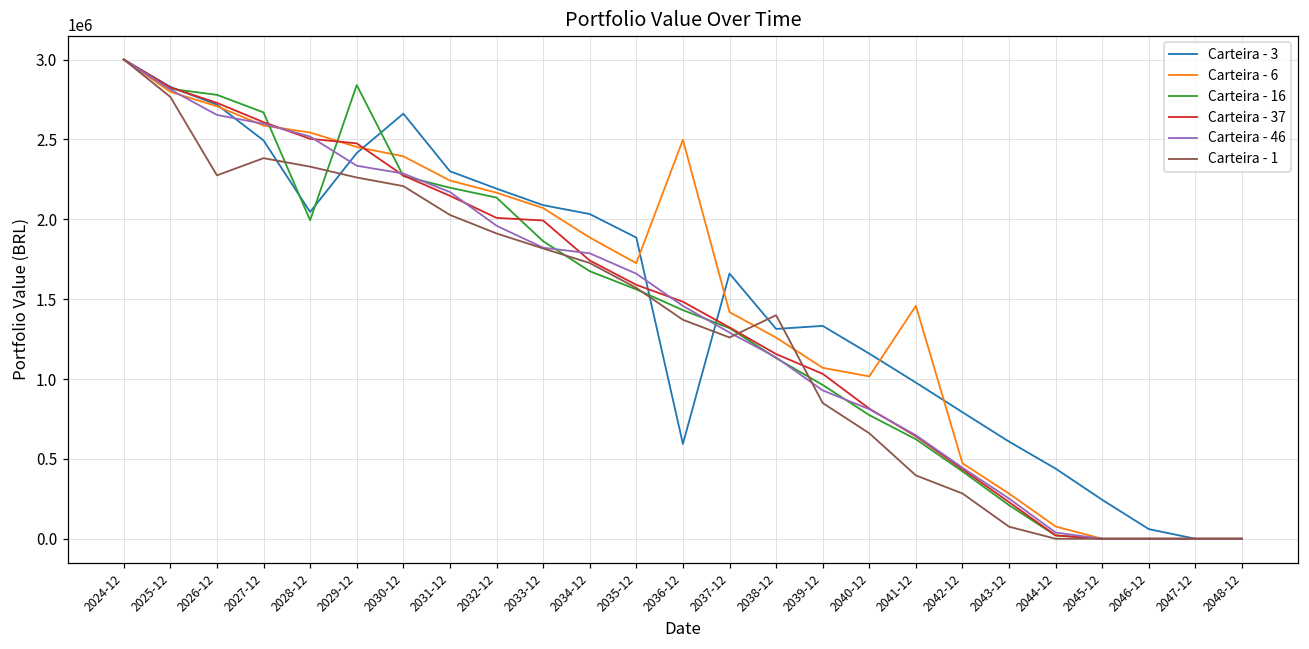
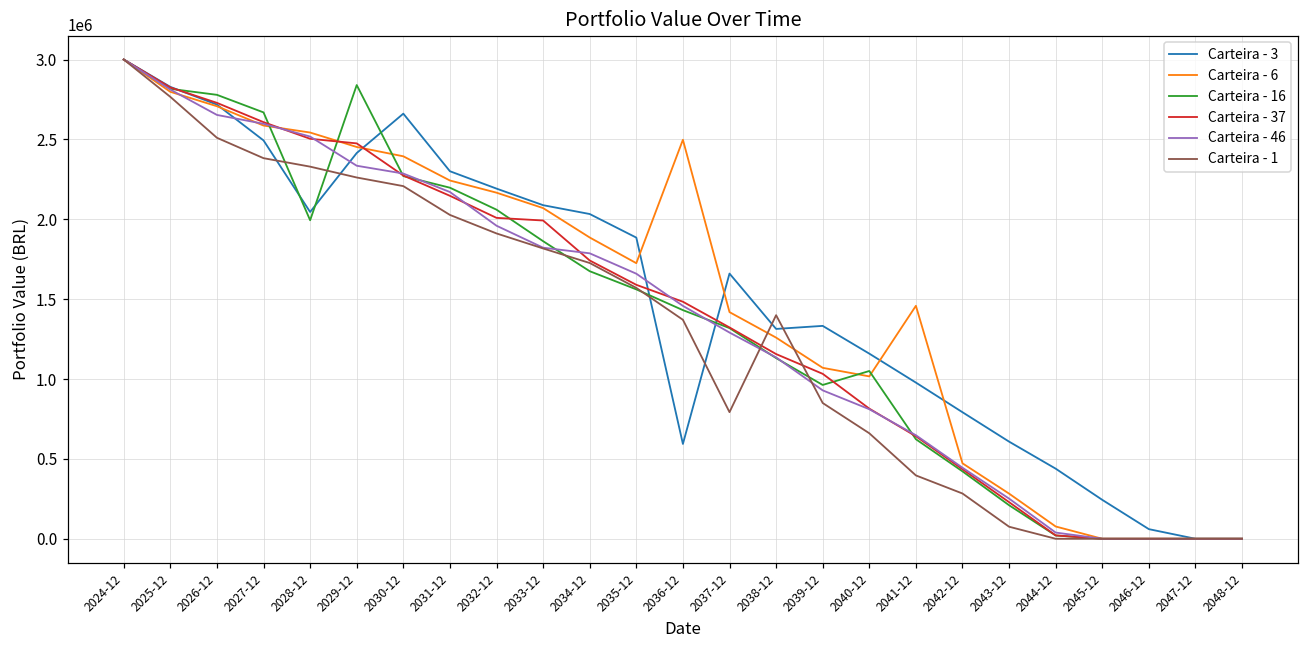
Carteira - 1, 2026-12: 2270000 -> 2510000
Carteira - 16, 2032-12: 2140000 -> 2060000
Carteira - 1, 2037-12: 1260000 -> 790000
Carteira - 16, 2040-12: 770000 -> 1050000
